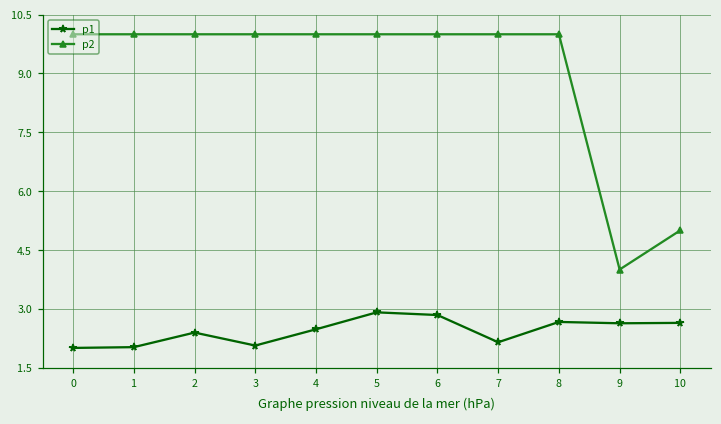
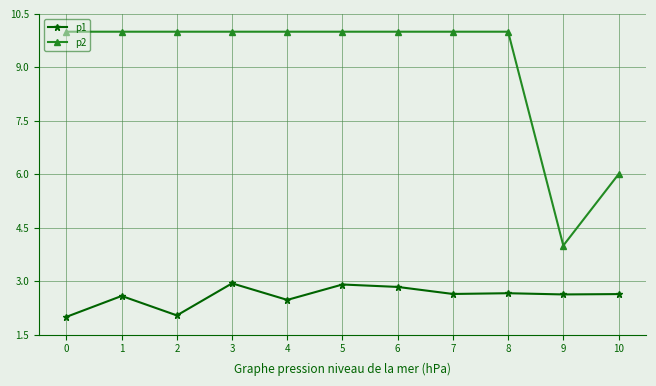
p1, 1: 2.0 -> 2.6
p1, 2: 2.4 -> 2.0
p1, 3: 2.1 -> 2.9
p1, 7: 2.1 -> 2.6
p2, 10: 5 -> 6
